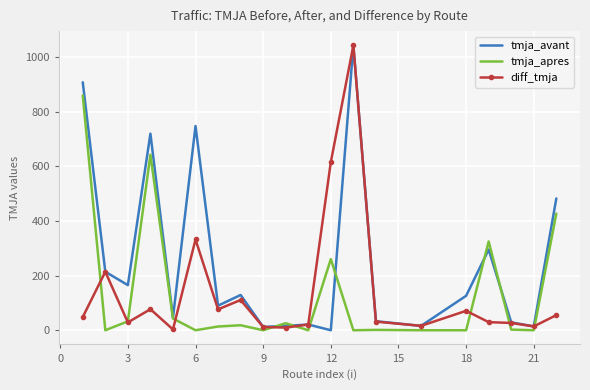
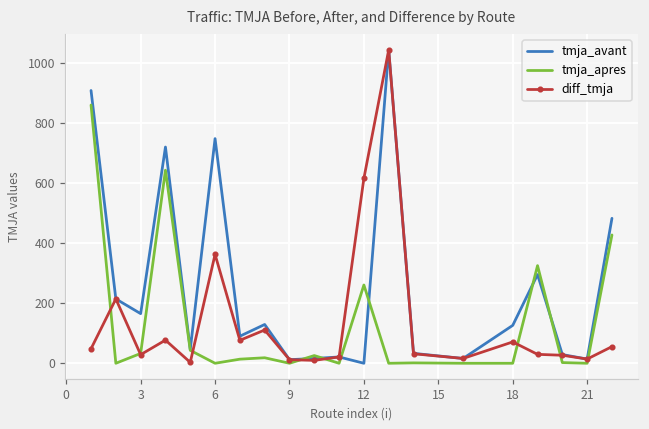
diff_tmja, 6: 330 -> 360
